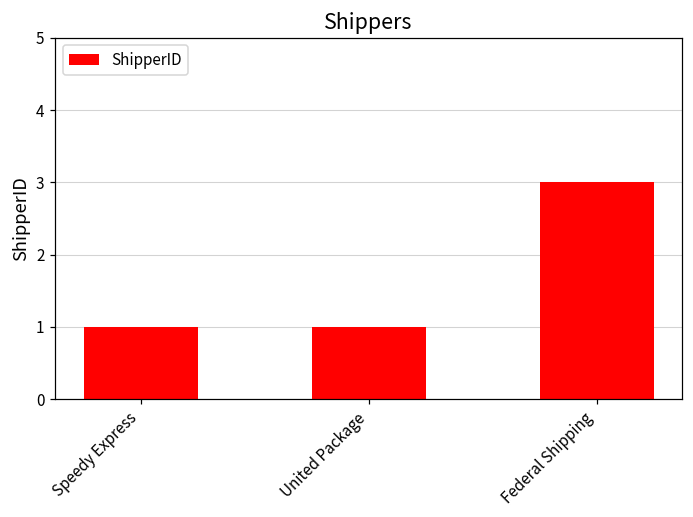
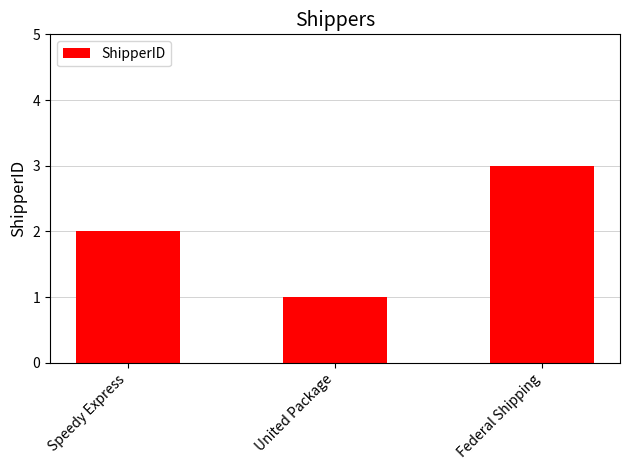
Speedy Express: 1 -> 2
